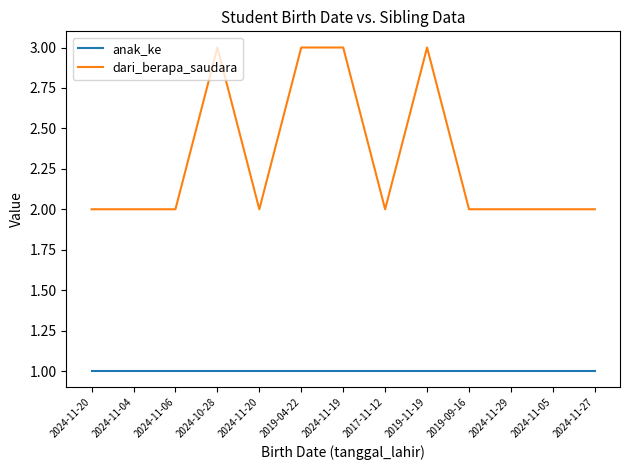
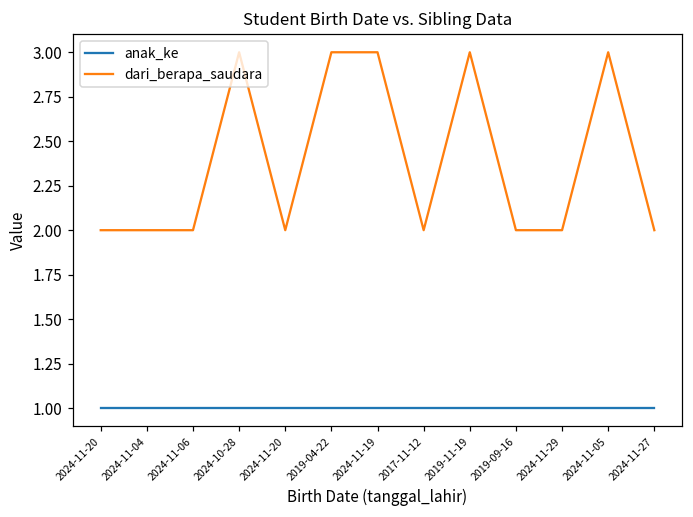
dari_berapa_saudara, 2024-11-05: 2 -> 3
